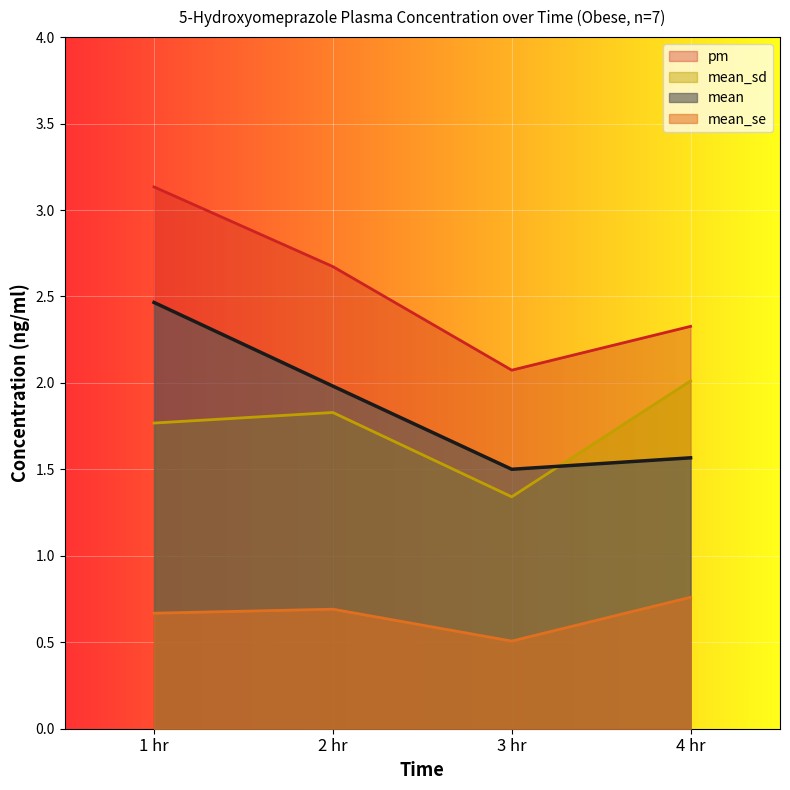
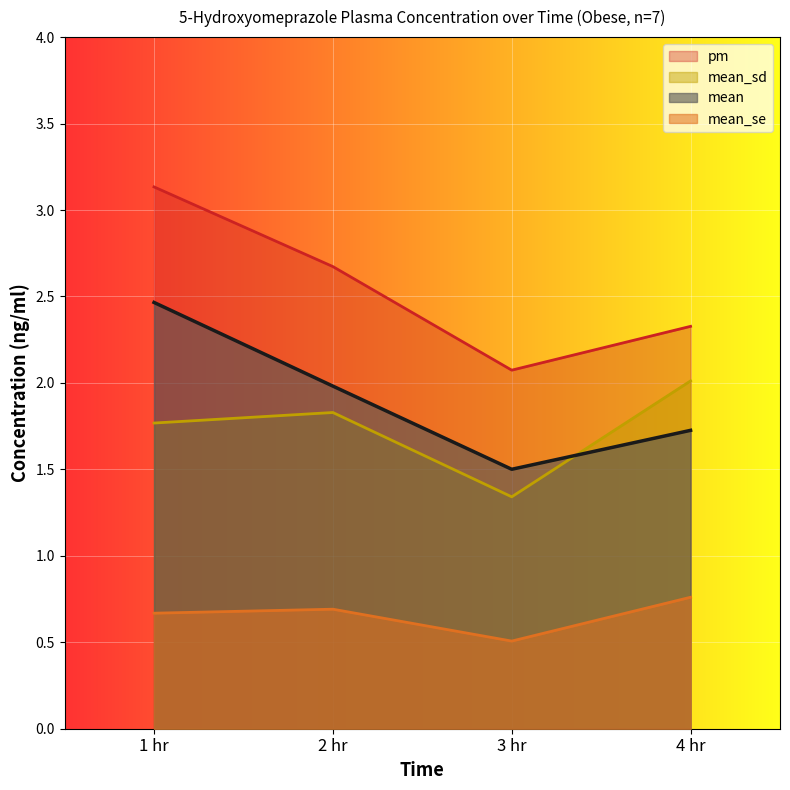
mean, 4 hr: 1.57 -> 1.73
